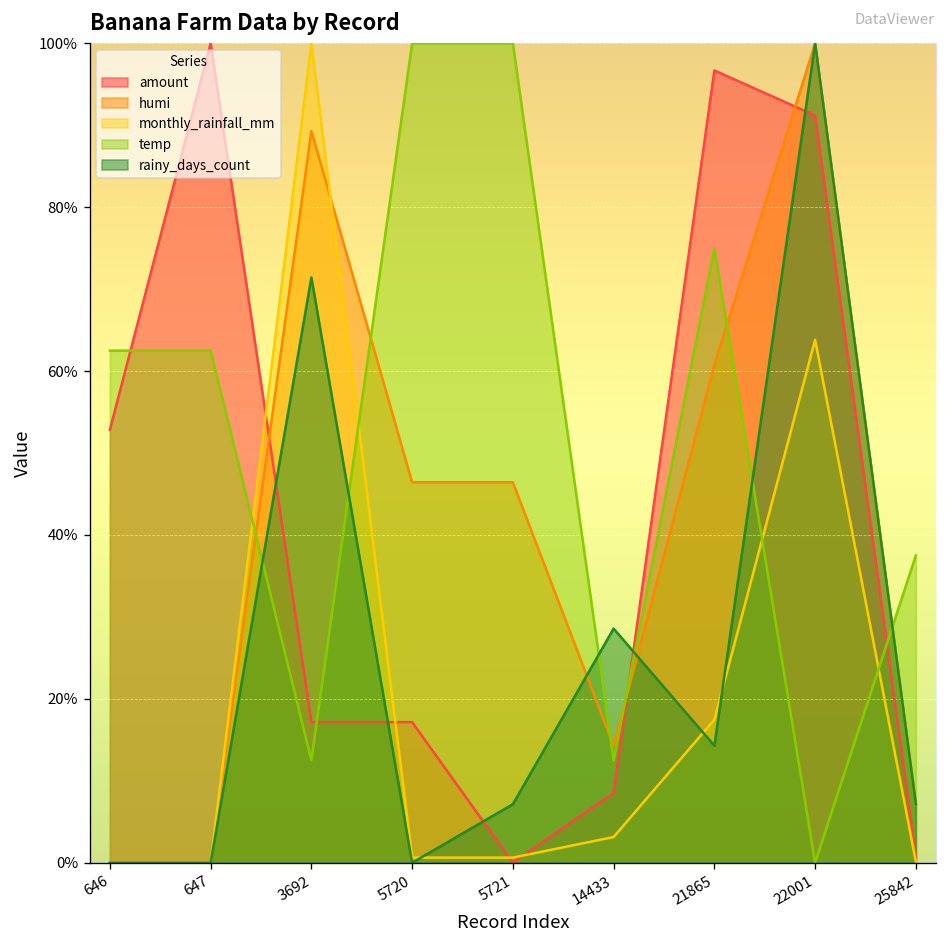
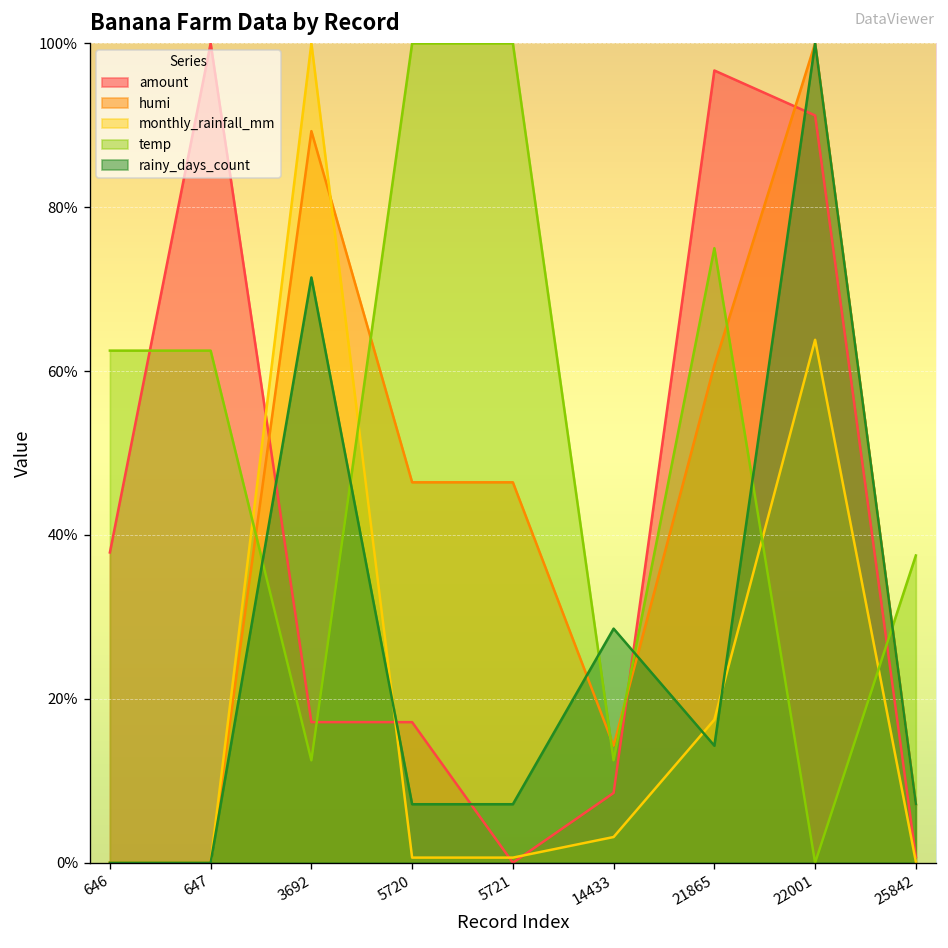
amount, 646: 53% -> 38%
rainy_days_count, 5720: 0% -> 7%
